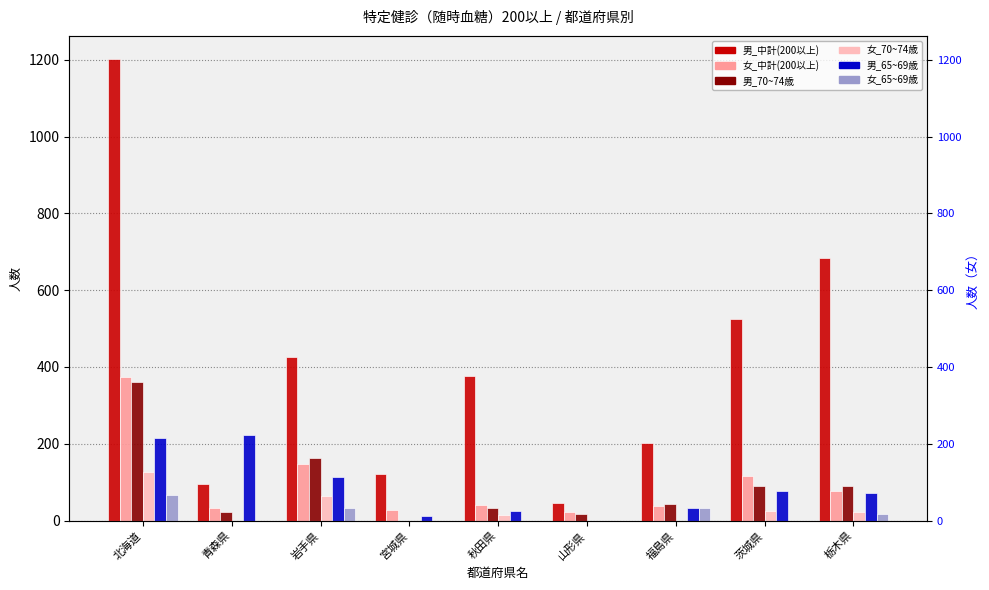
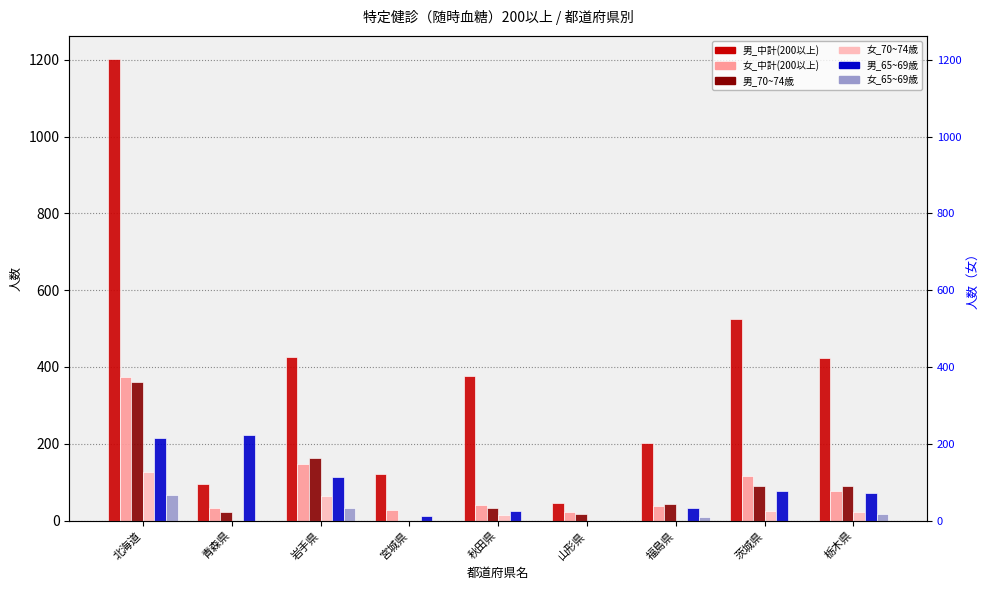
女_65~69歳, 福島県: 30 -> 10
男_中計(200以上), 栃木県: 680 -> 420
